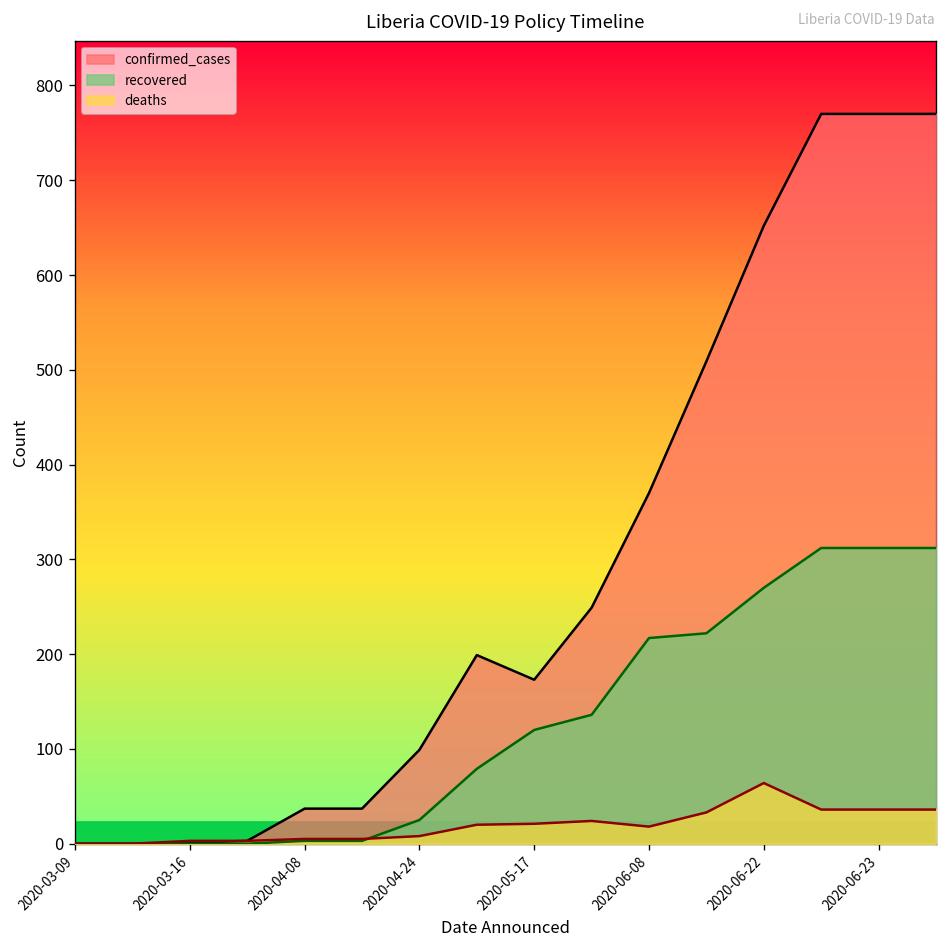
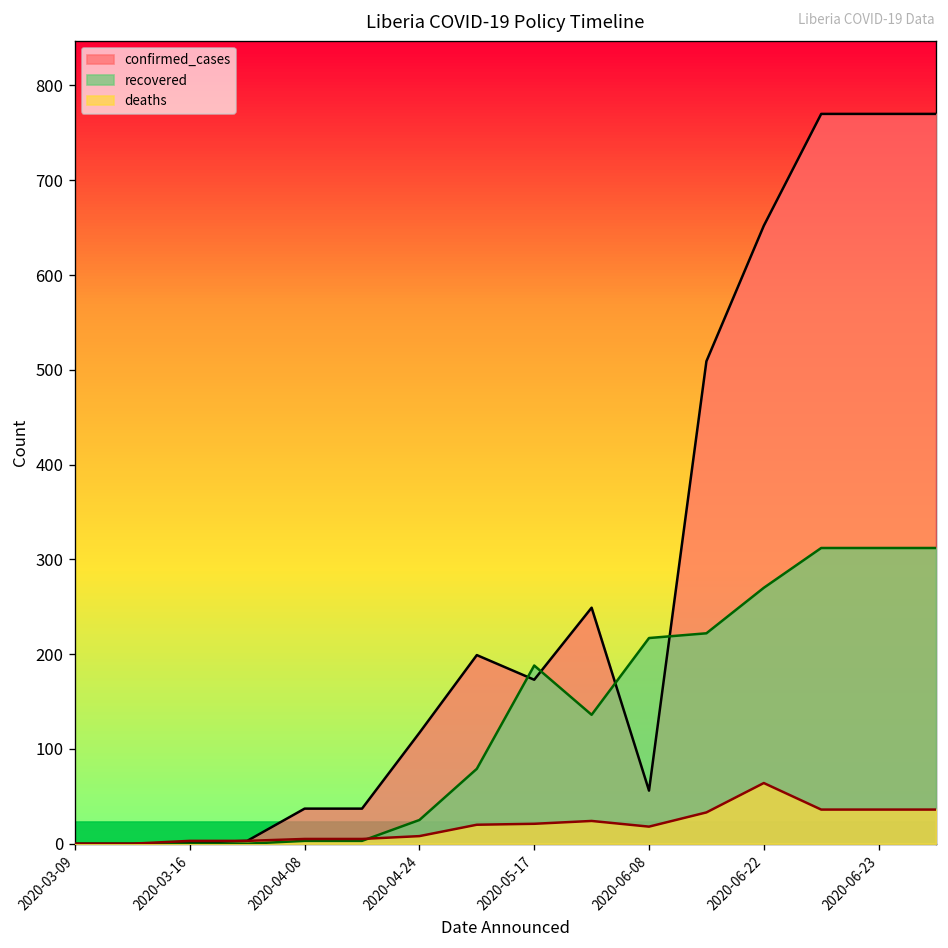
confirmed_cases, 2020-04-24: 100 -> 120
recovered, 2020-05-17: 120 -> 190
confirmed_cases, 2020-06-08: 370 -> 60
